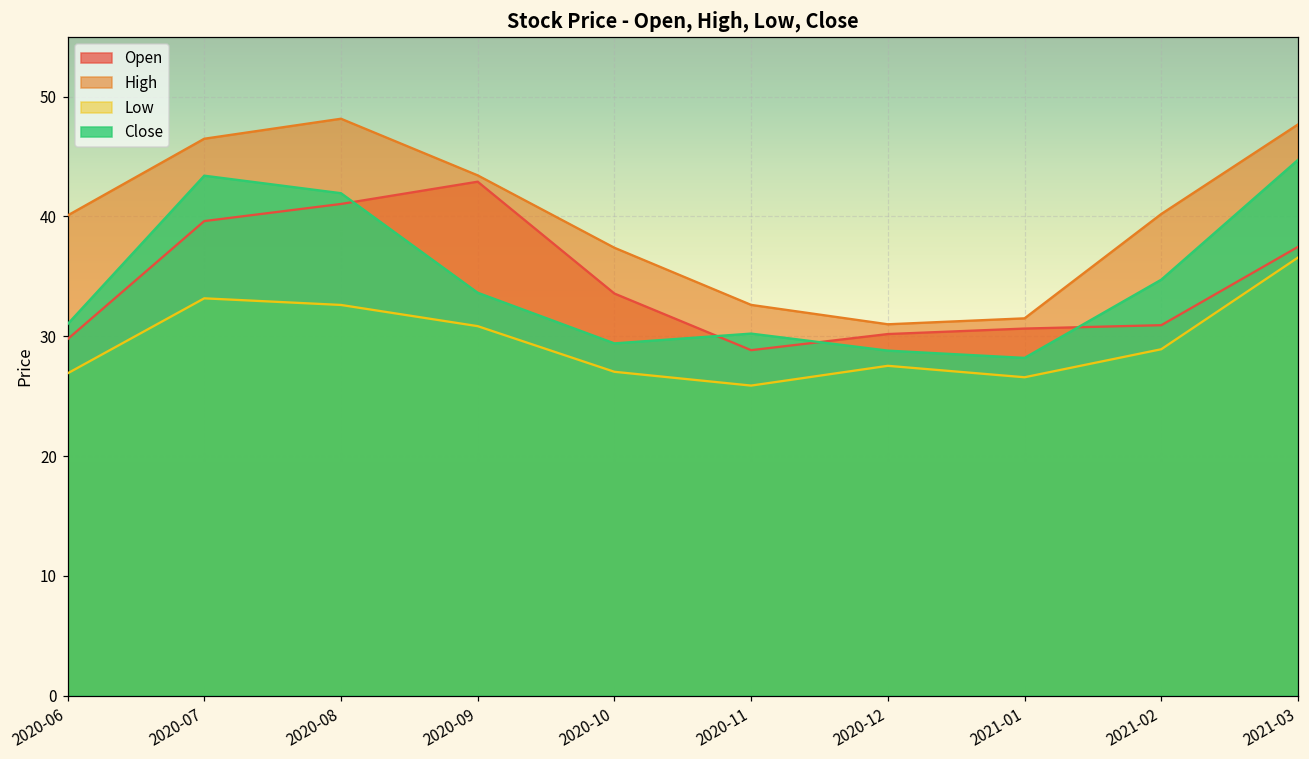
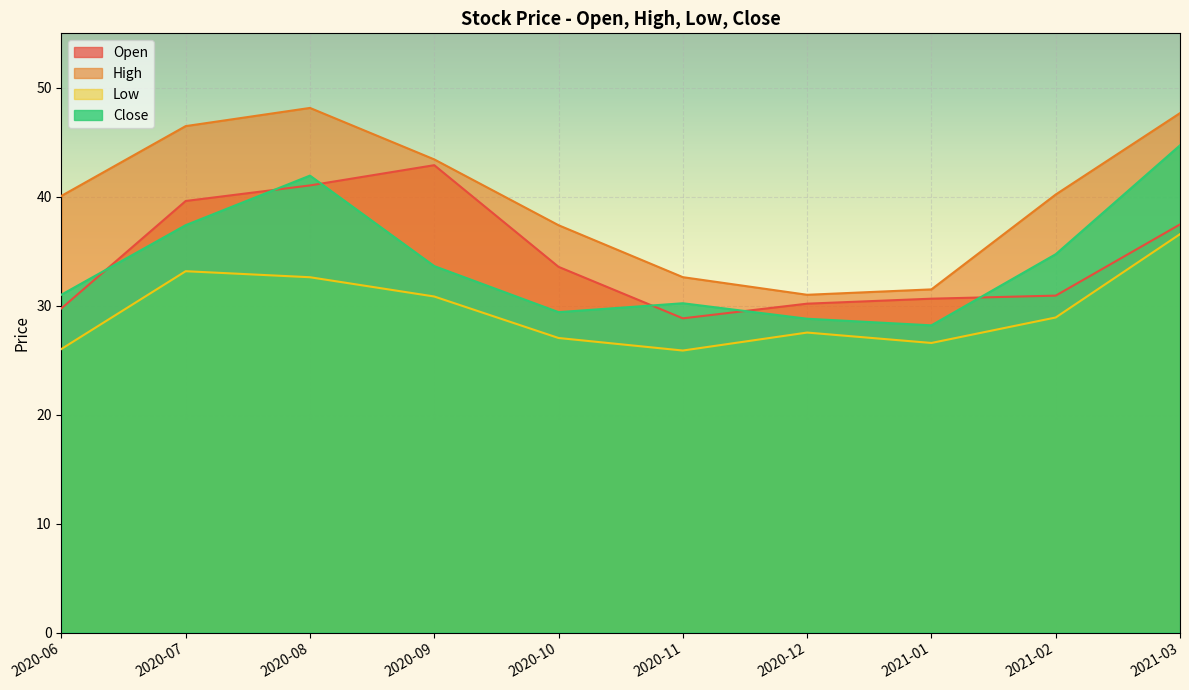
Low, 2020-06: 26.9 -> 26.0
Close, 2020-07: 43.4 -> 37.4
